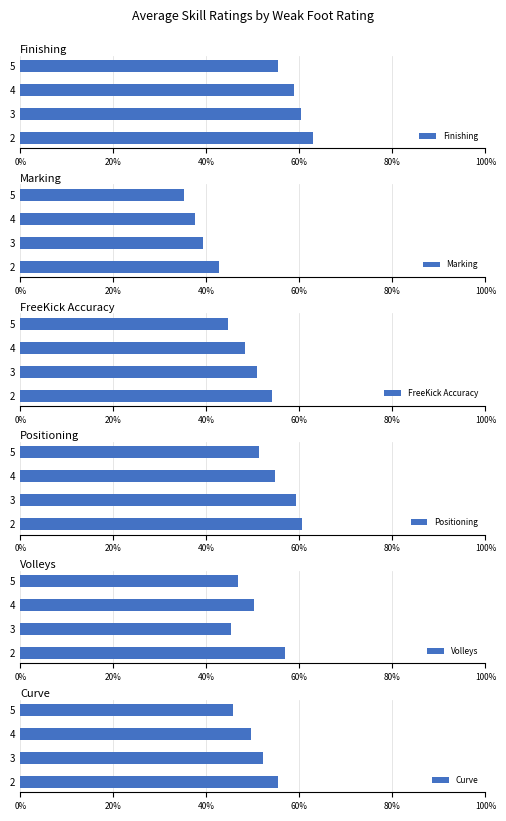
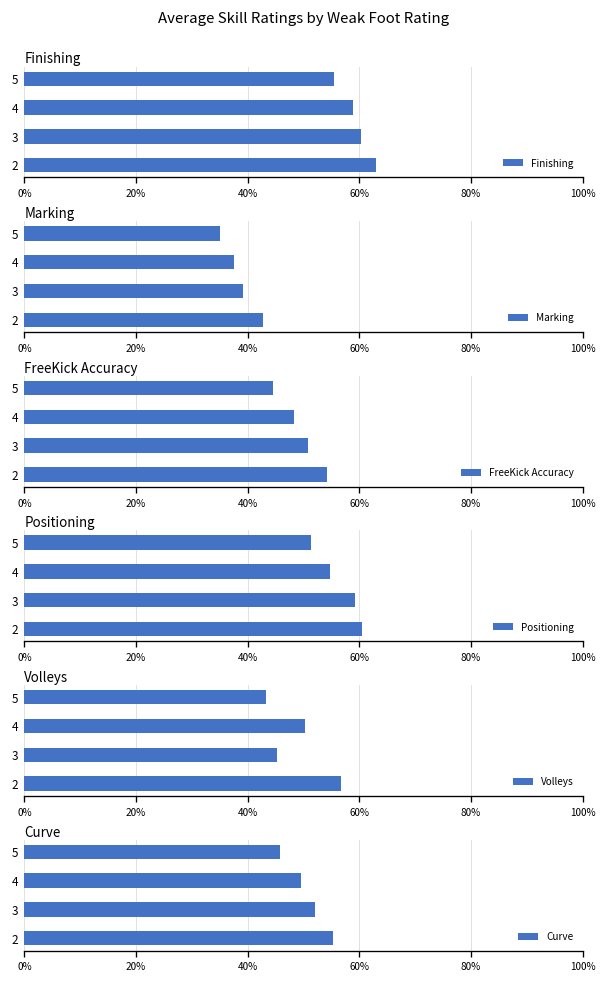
Volleys, 5: 47% -> 43%
